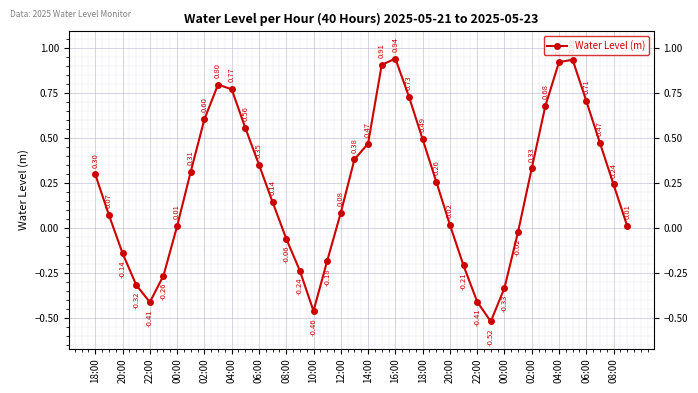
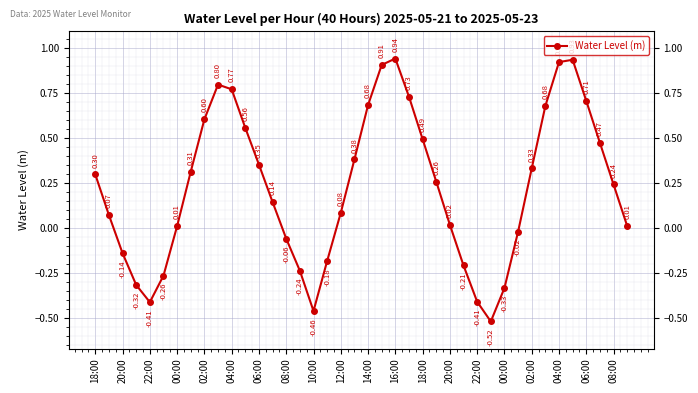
14:00: 0.47 -> 0.68
